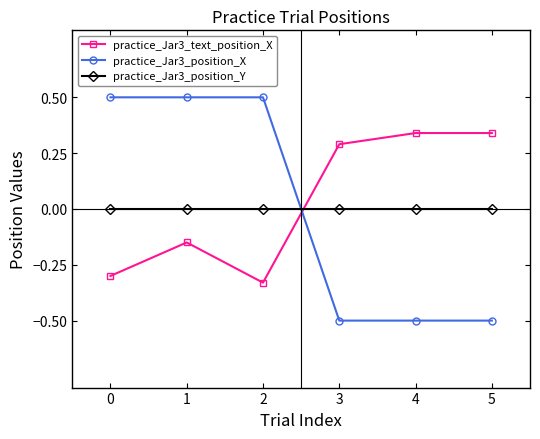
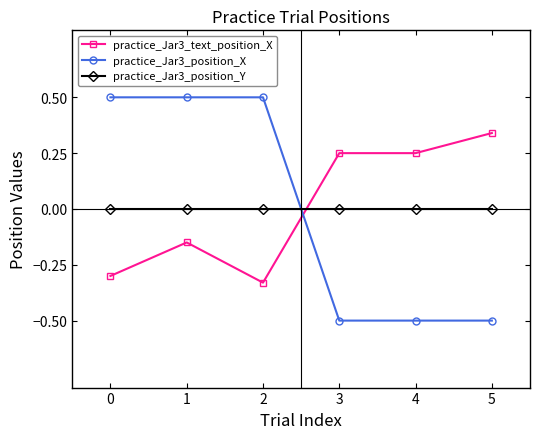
practice_Jar3_text_position_X, 3: 0.29 -> 0.25
practice_Jar3_text_position_X, 4: 0.34 -> 0.25
